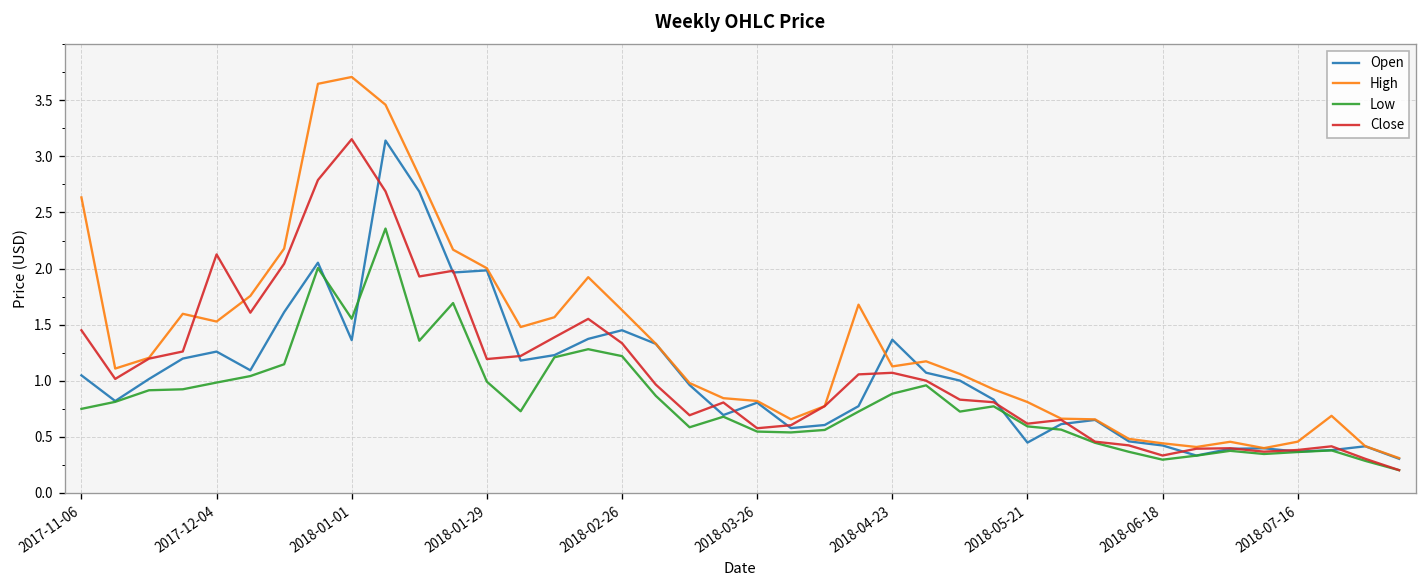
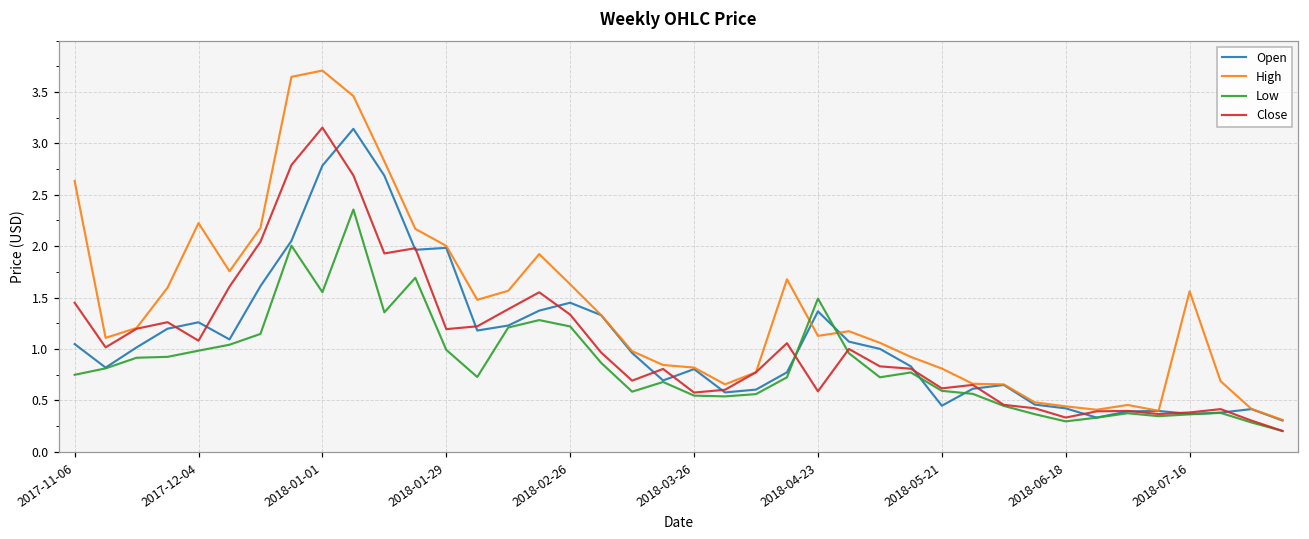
High, 2017-12-04: 1.5 -> 2.2
Close, 2017-12-04: 2.1 -> 1.1
Open, 2018-01-01: 1.4 -> 2.8
Low, 2018-04-23: 0.9 -> 1.5
Close, 2018-04-23: 1.1 -> 0.6
High, 2018-07-16: 0.5 -> 1.6
